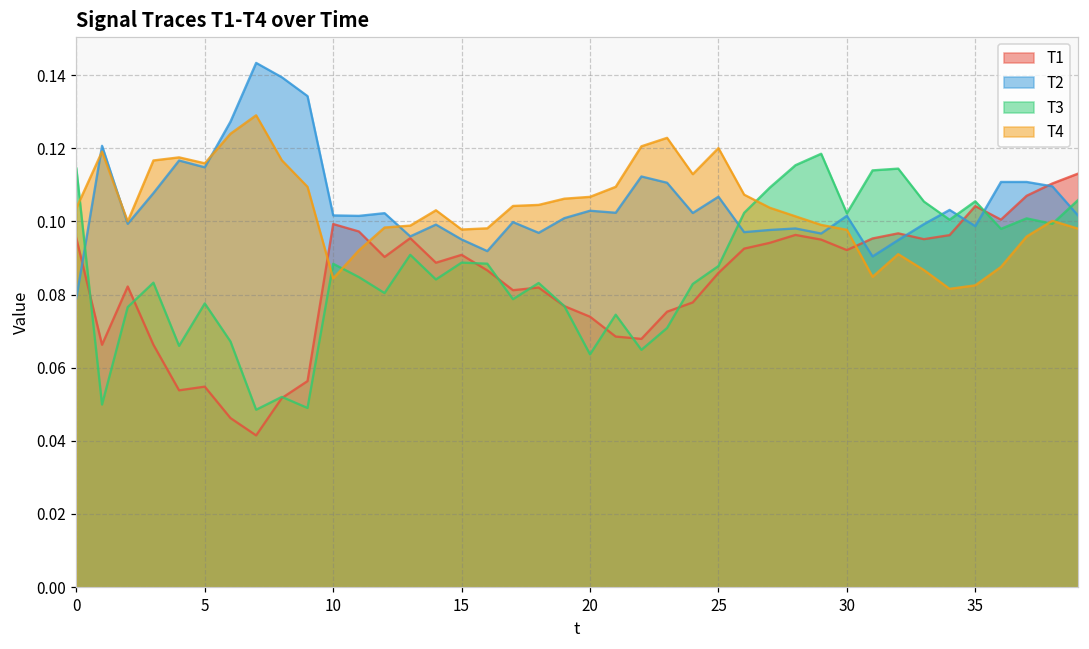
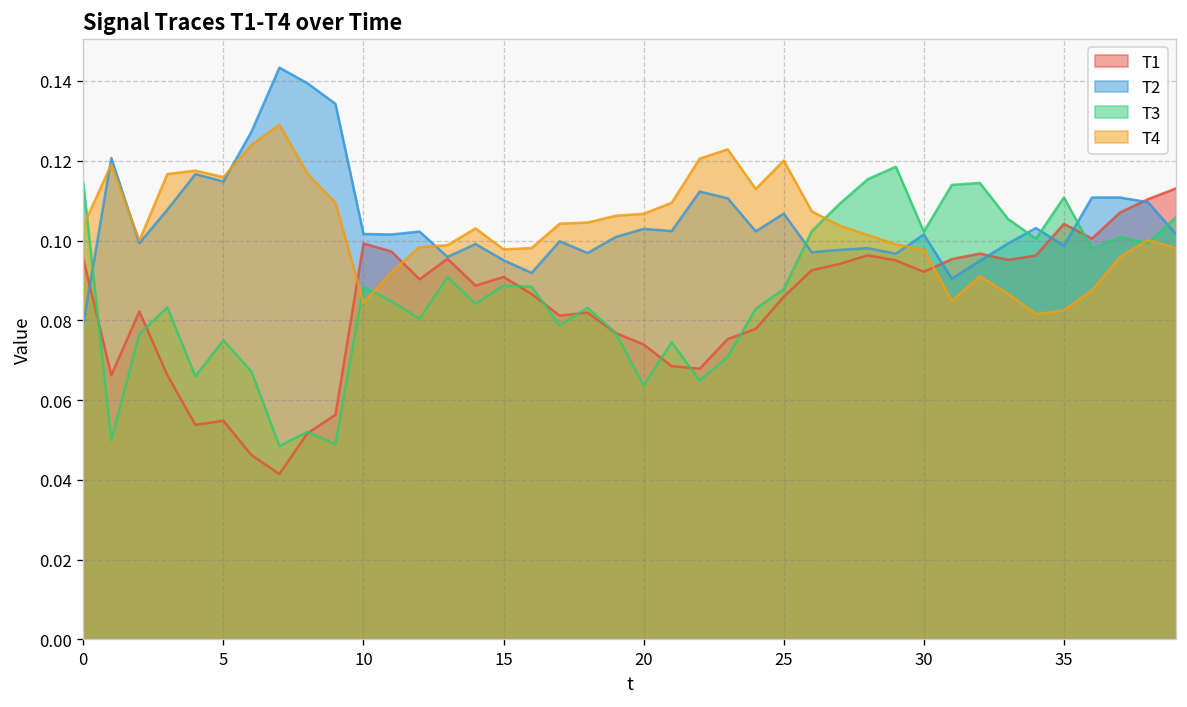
T3, 5: 0.078 -> 0.075
T3, 35: 0.106 -> 0.111
